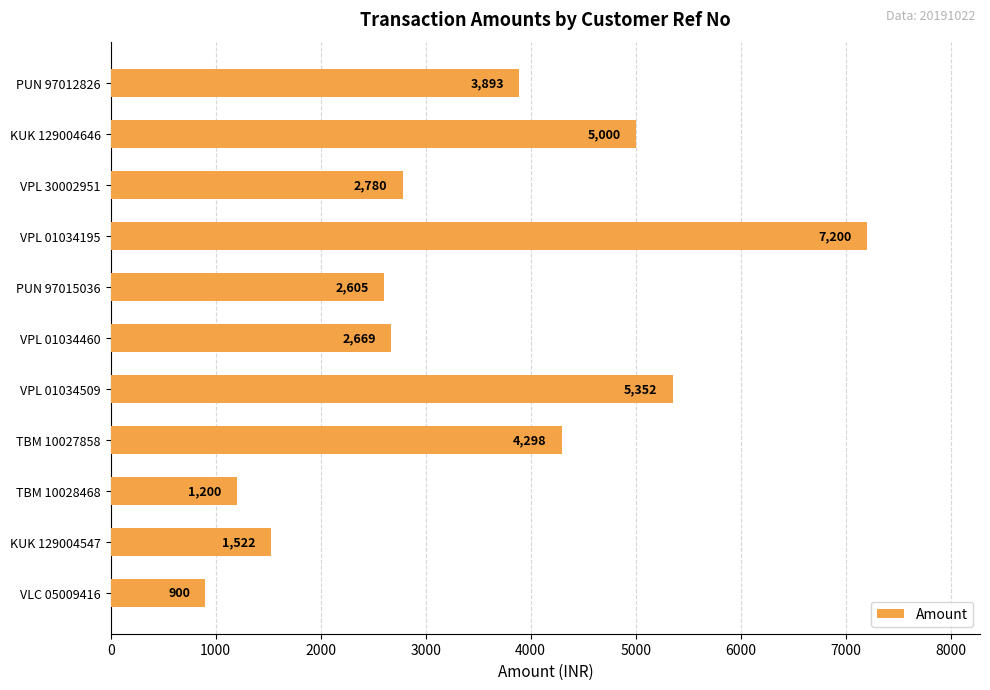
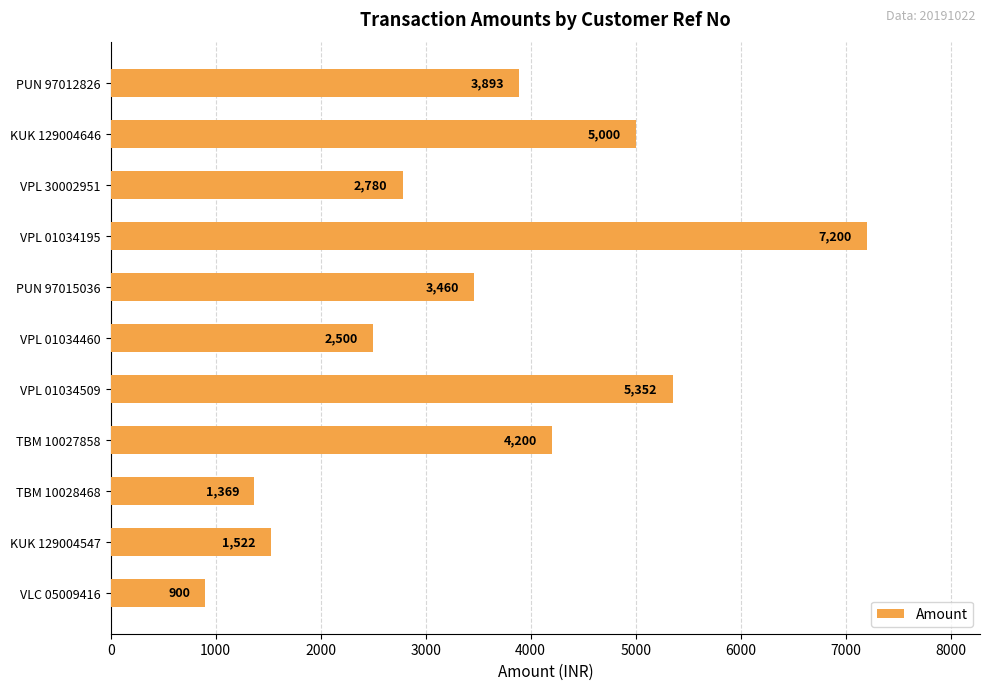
PUN 97015036: 2,605 -> 3,460
VPL 01034460: 2,669 -> 2,500
TBM 10027858: 4,298 -> 4,200
TBM 10028468: 1,200 -> 1,369
